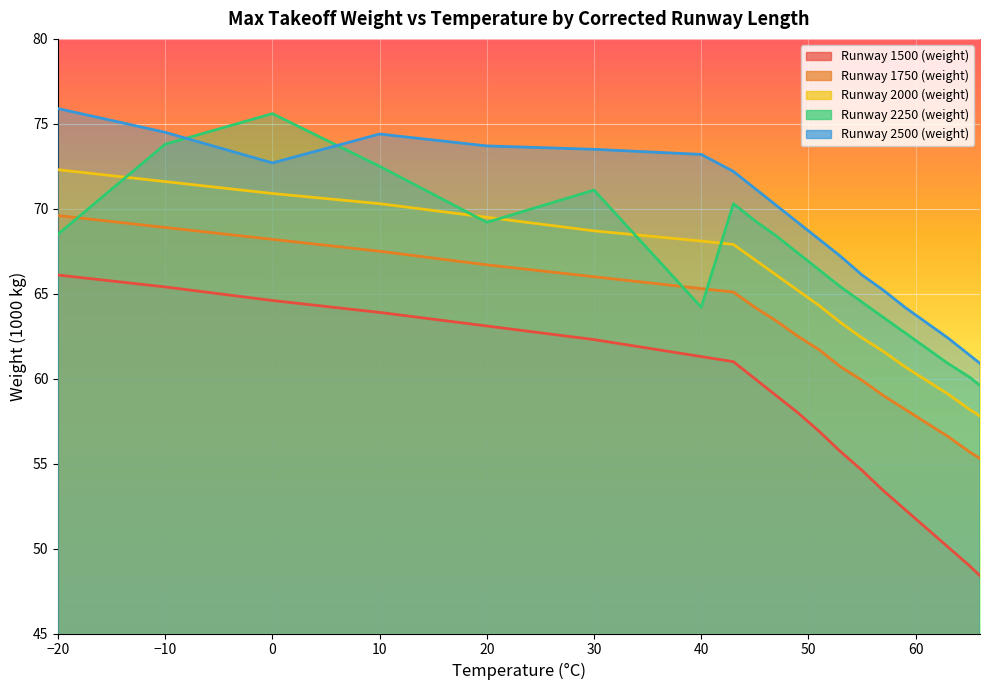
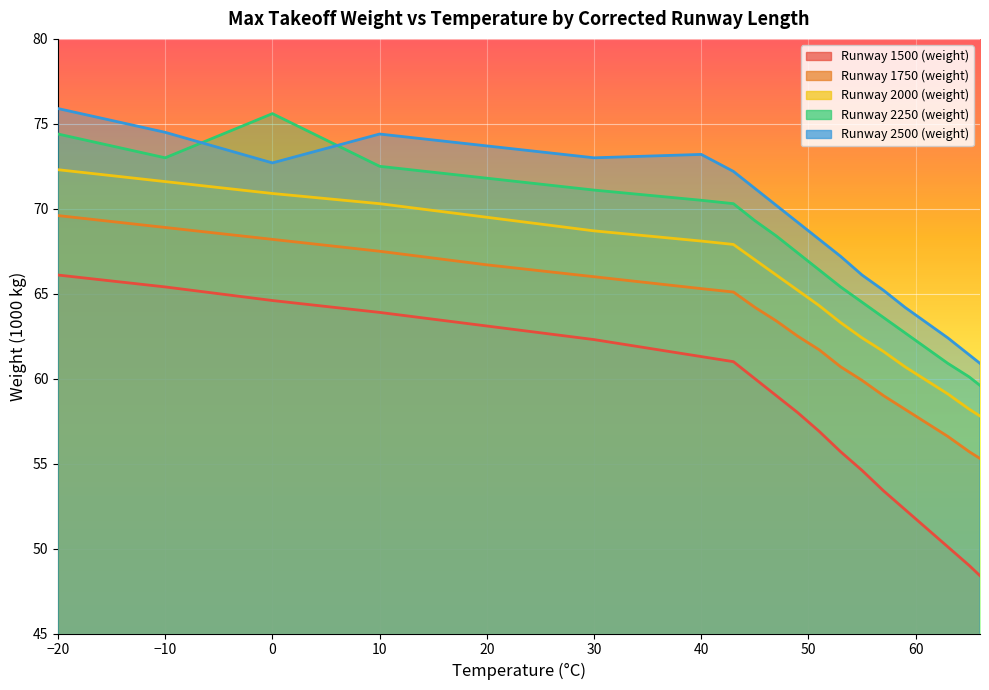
Runway 2250 (weight), −20: 68.5 -> 74.4
Runway 2250 (weight), −10: 73.8 -> 73.0
Runway 2250 (weight), 20: 69.2 -> 71.8
Runway 2500 (weight), 30: 73.5 -> 73.0
Runway 2250 (weight), 40: 64.2 -> 70.5
